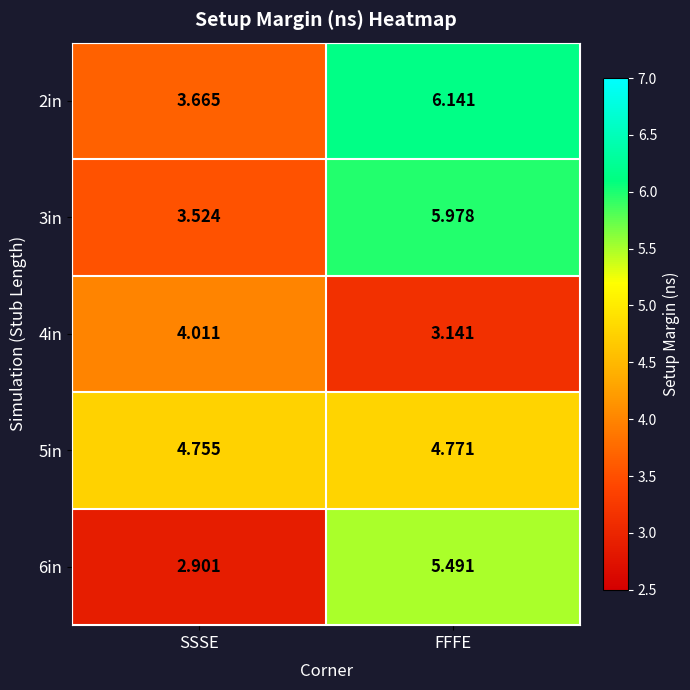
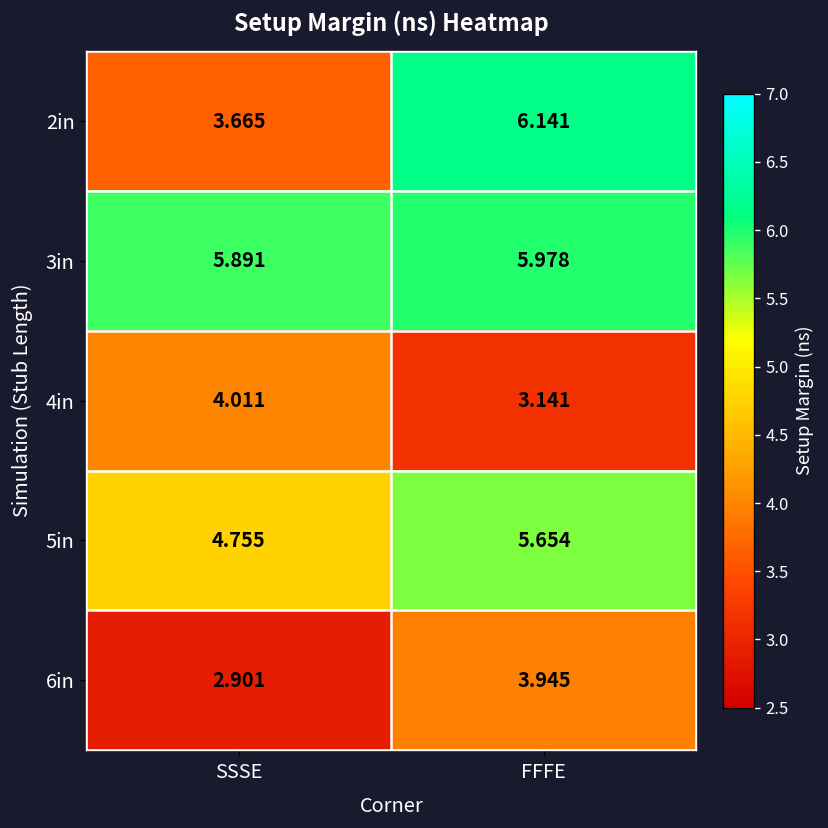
3in, SSSE: 3.524 -> 5.891
5in, FFFE: 4.771 -> 5.654
6in, FFFE: 5.491 -> 3.945
